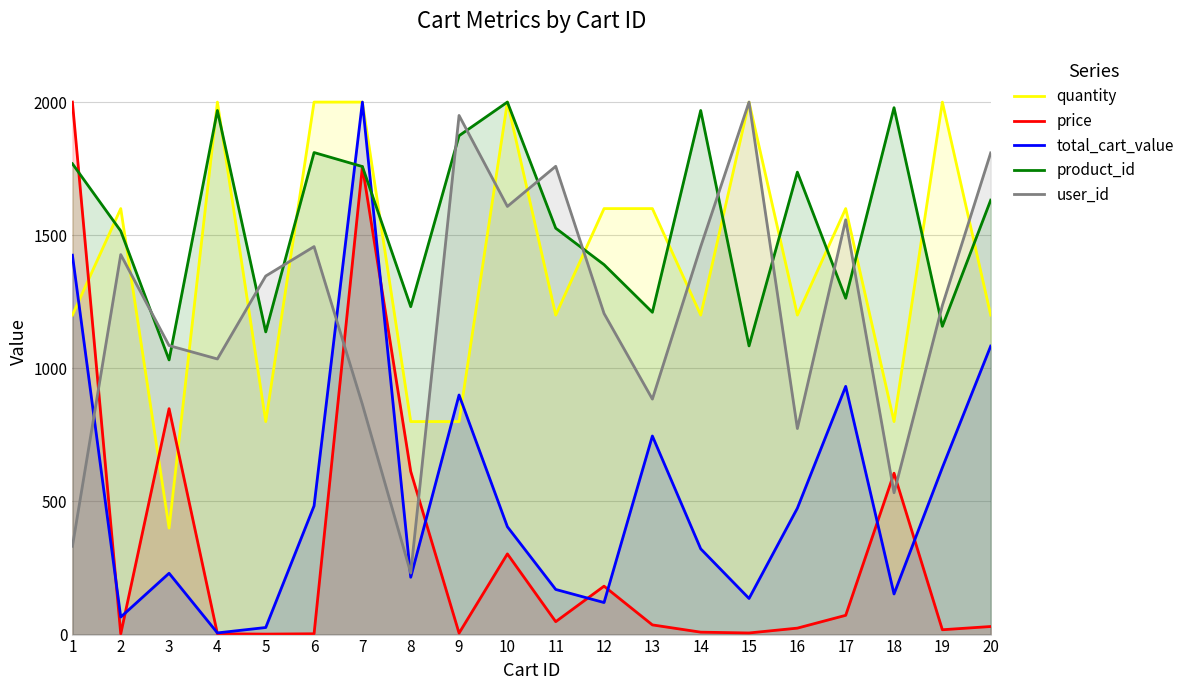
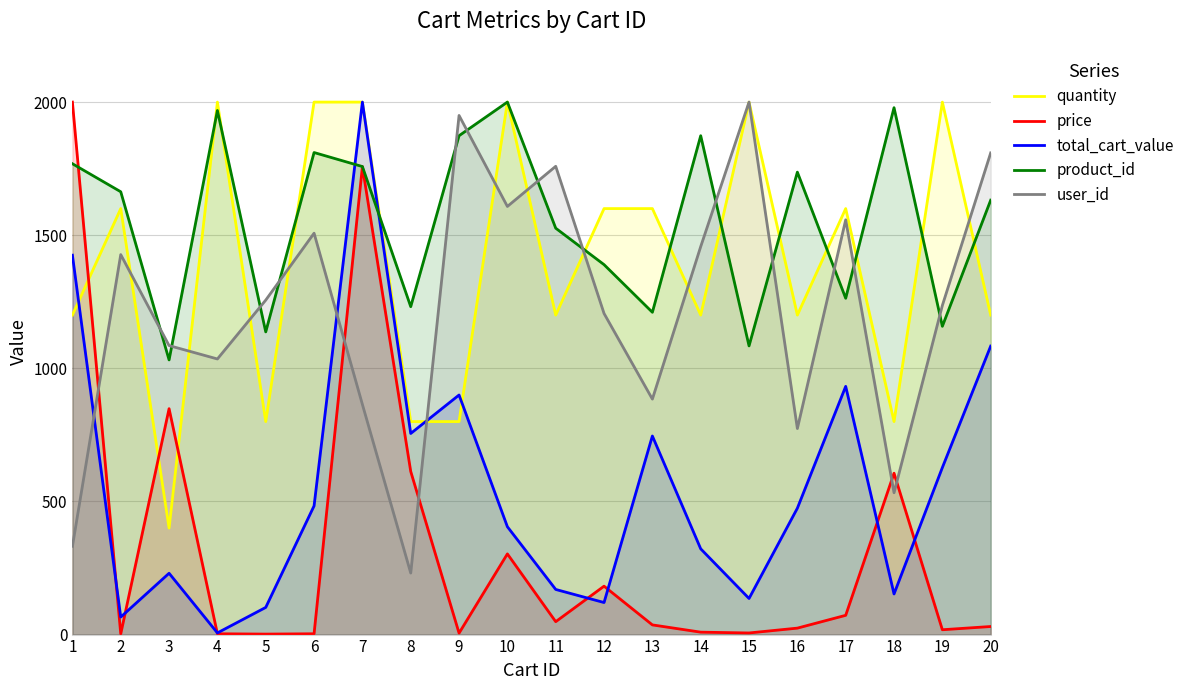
product_id, 2: 1520 -> 1660
total_cart_value, 5: 30 -> 100
user_id, 5: 1350 -> 1260
user_id, 6: 1460 -> 1510
total_cart_value, 8: 220 -> 760
product_id, 14: 1970 -> 1870
